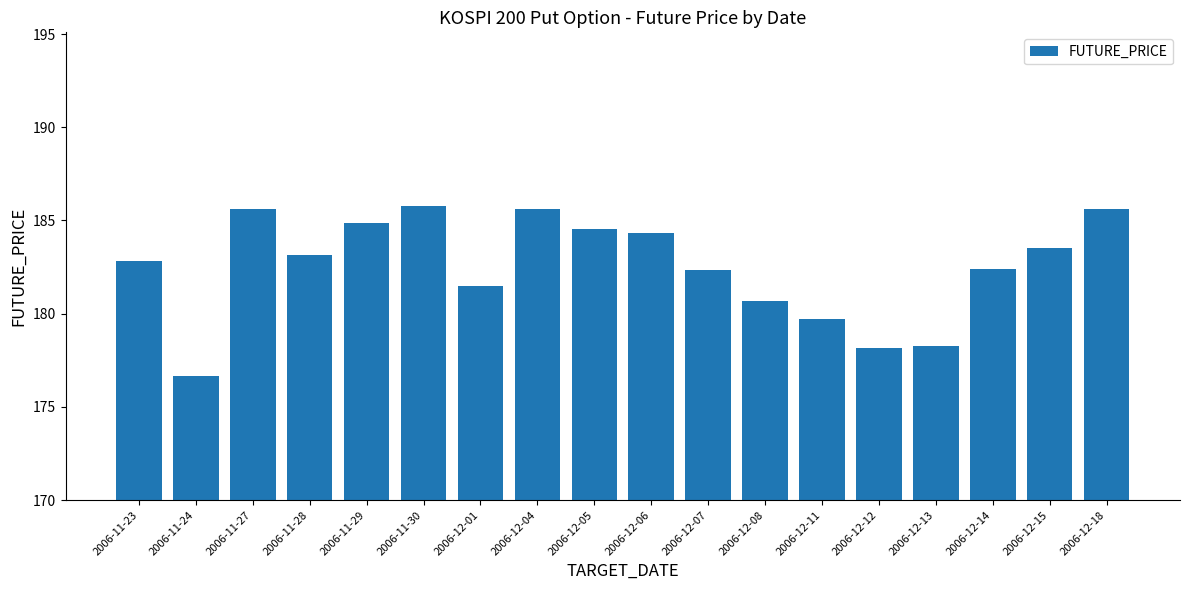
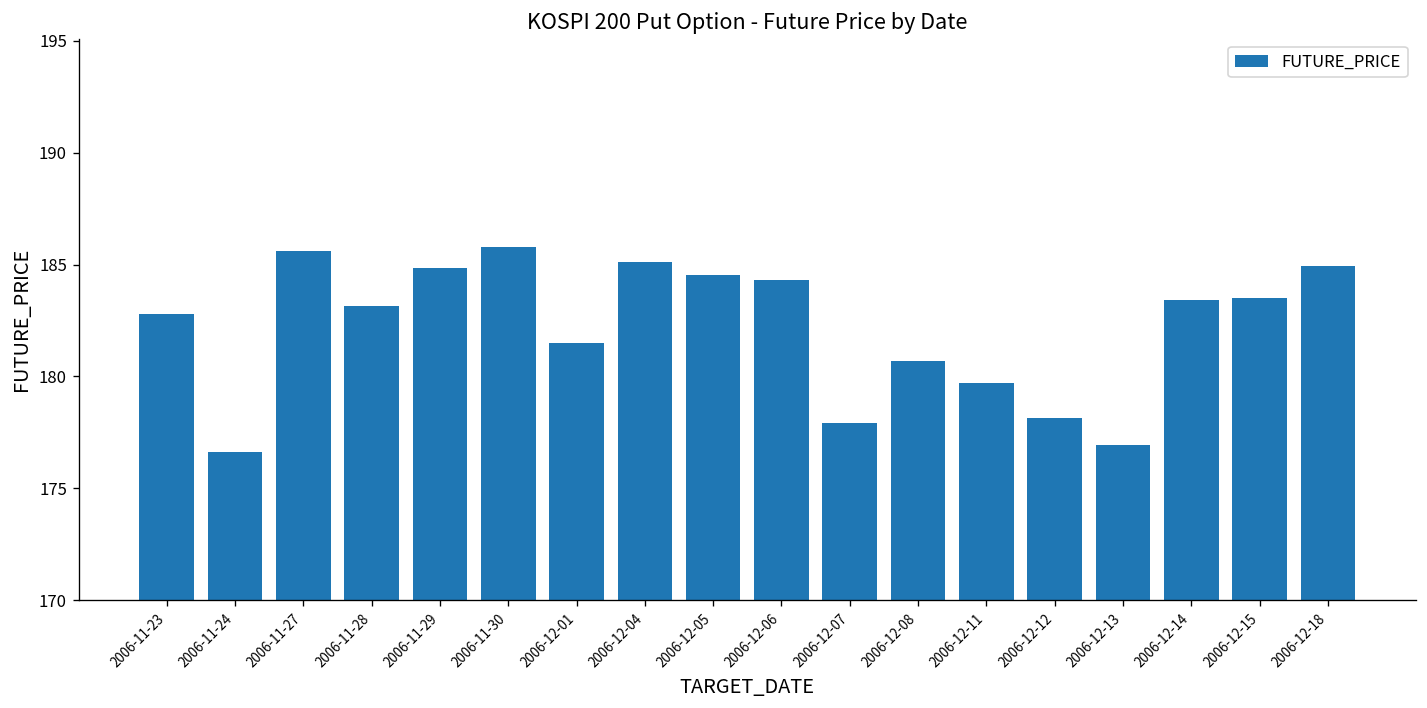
2006-12-04: 185.6 -> 185.1
2006-12-07: 182.4 -> 177.9
2006-12-13: 178.3 -> 176.9
2006-12-14: 182.4 -> 183.4
2006-12-18: 185.6 -> 185.0
